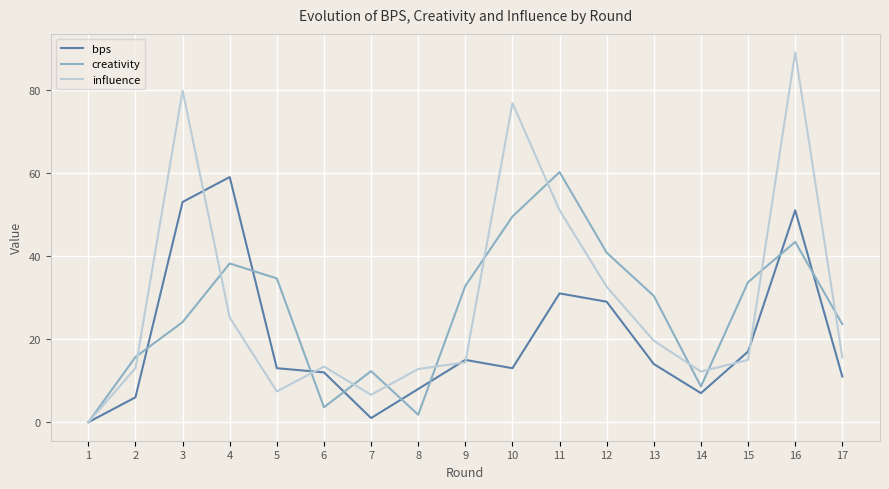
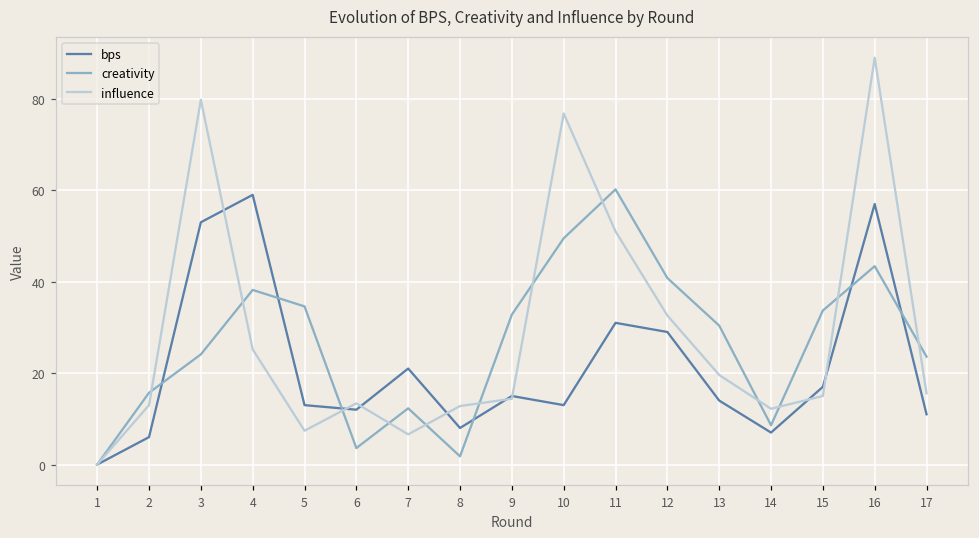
bps, 7: 1 -> 21
bps, 16: 51 -> 57
